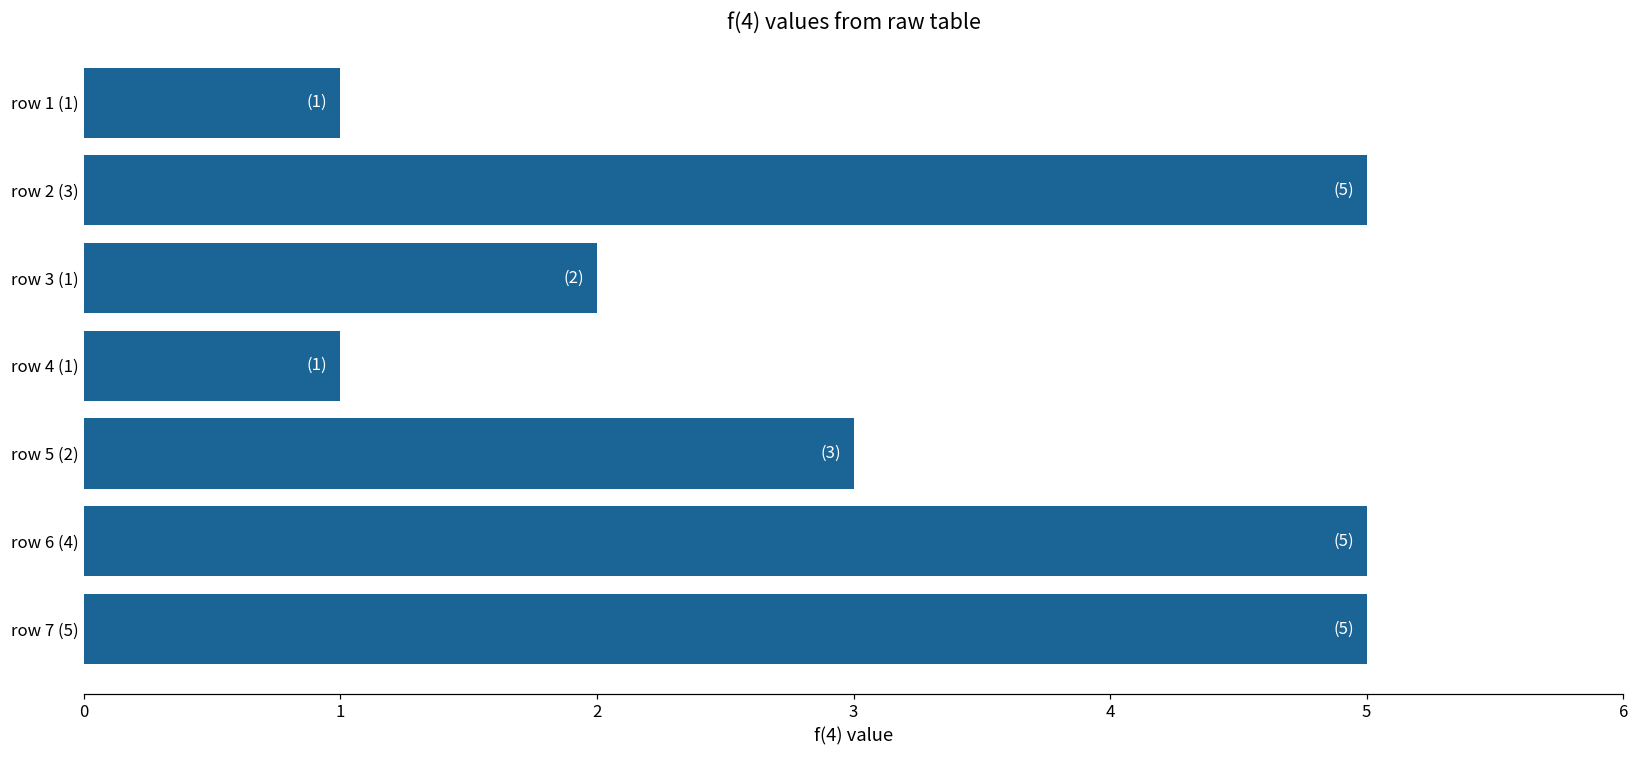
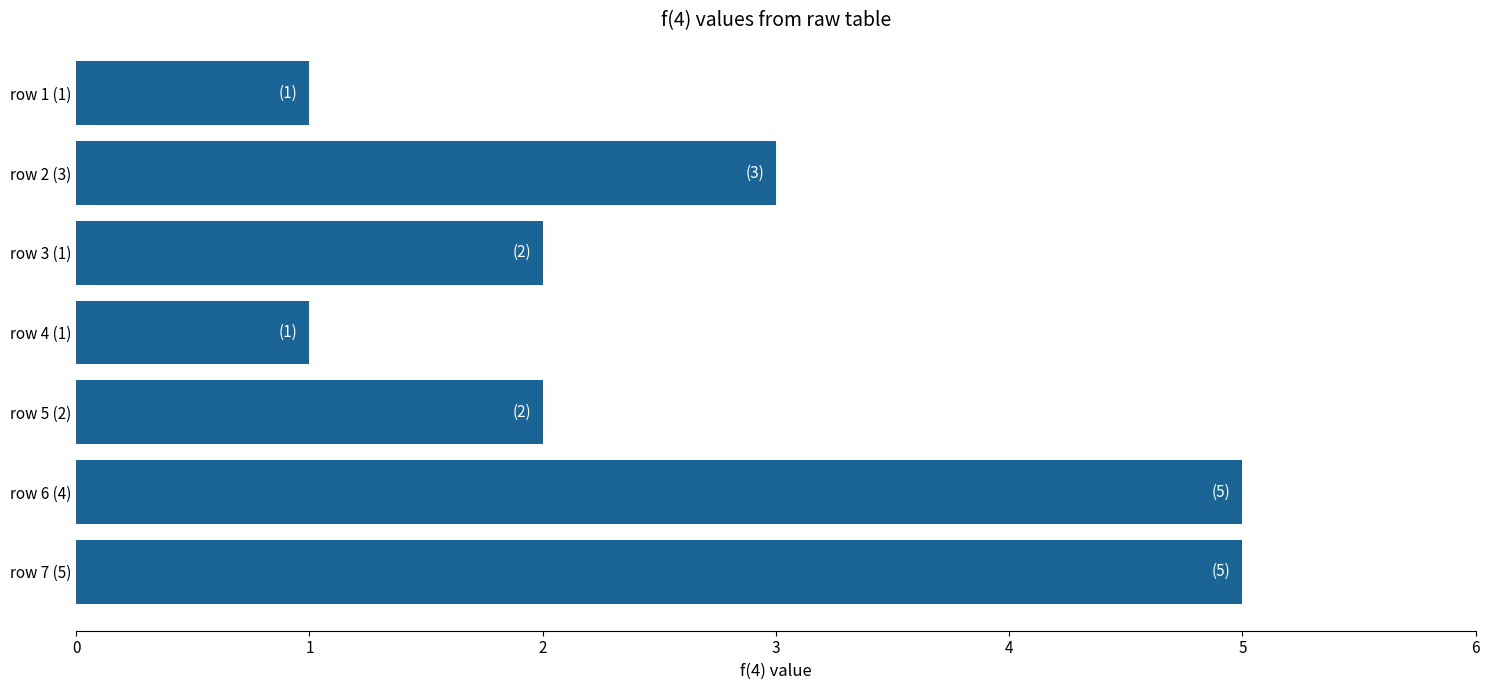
row 2 (3): (5) -> (3)
row 5 (2): (3) -> (2)
